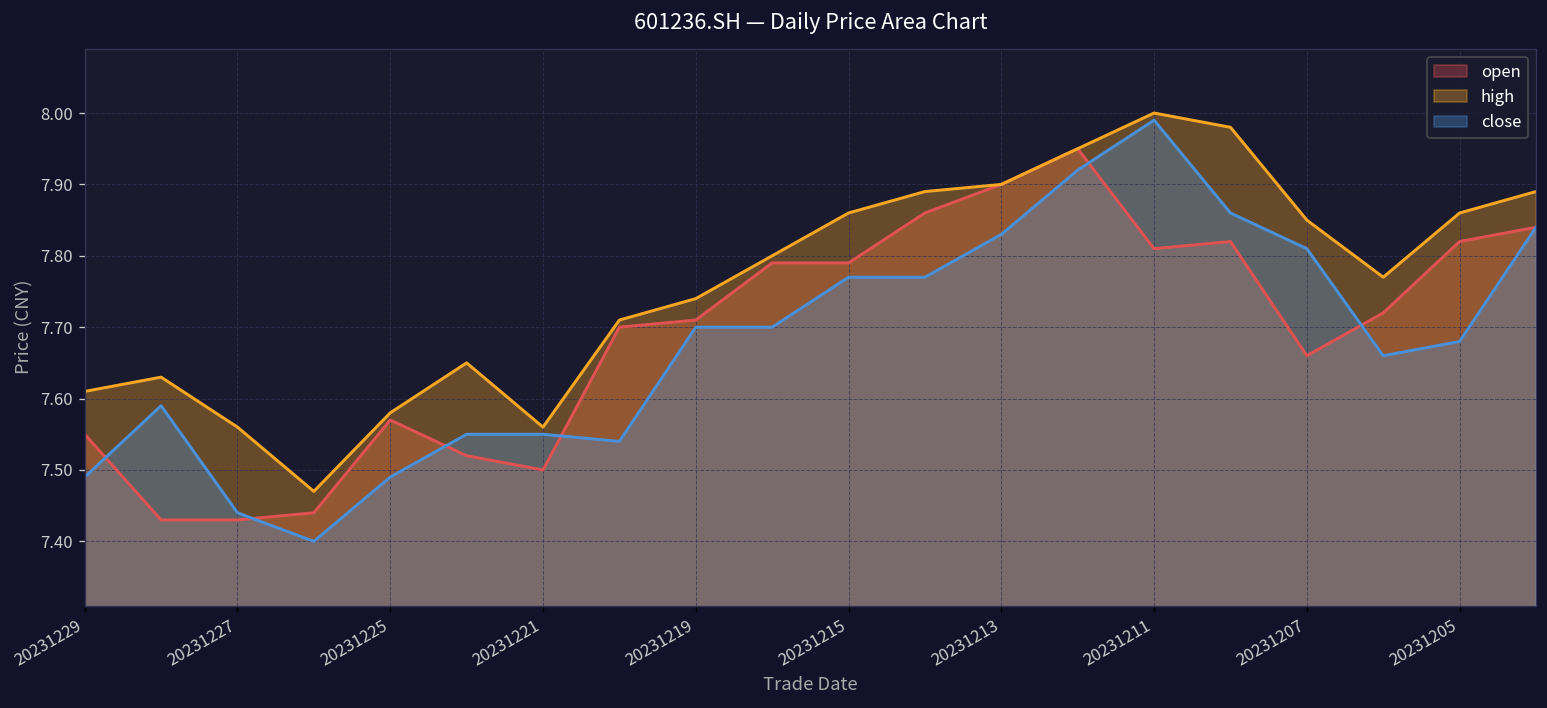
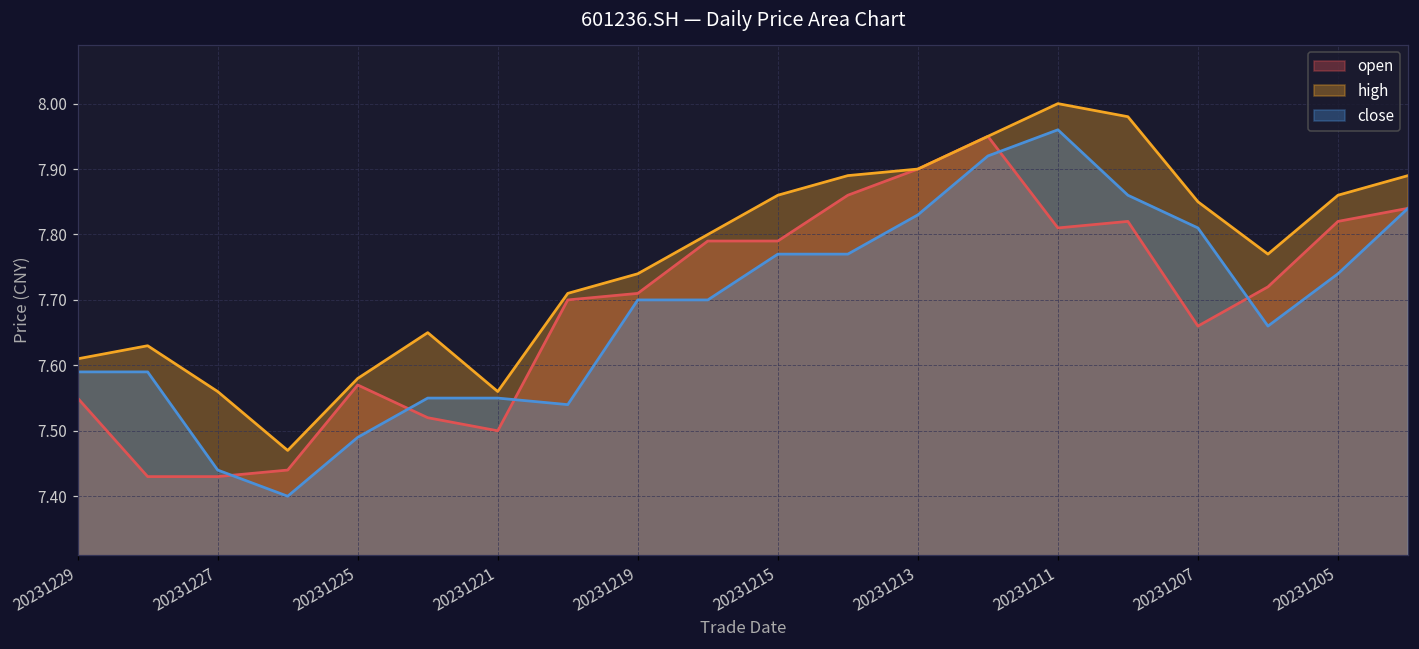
close, 20231229: 7.49 -> 7.59
close, 20231211: 7.99 -> 7.96
close, 20231205: 7.68 -> 7.74
